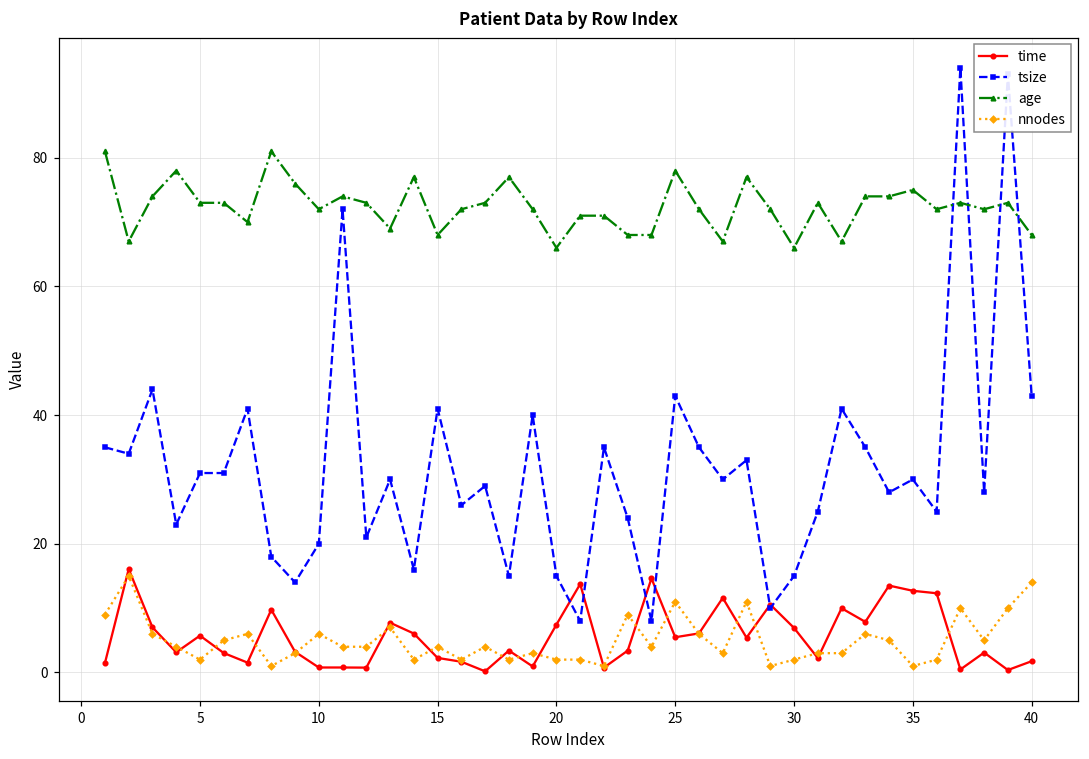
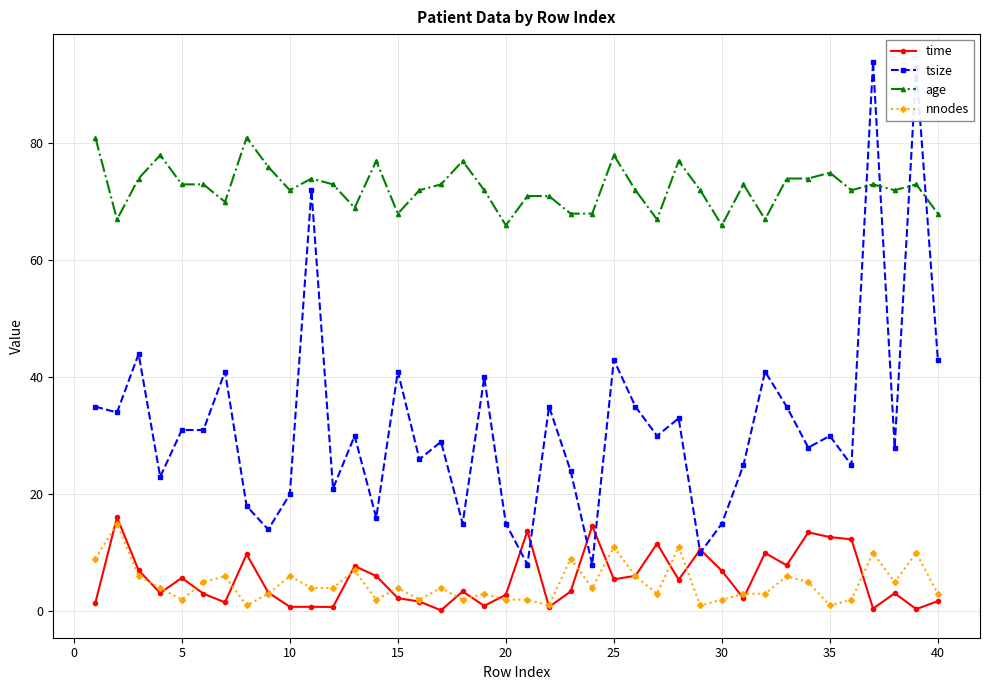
time, 20: 7 -> 3
nnodes, 40: 14 -> 3
